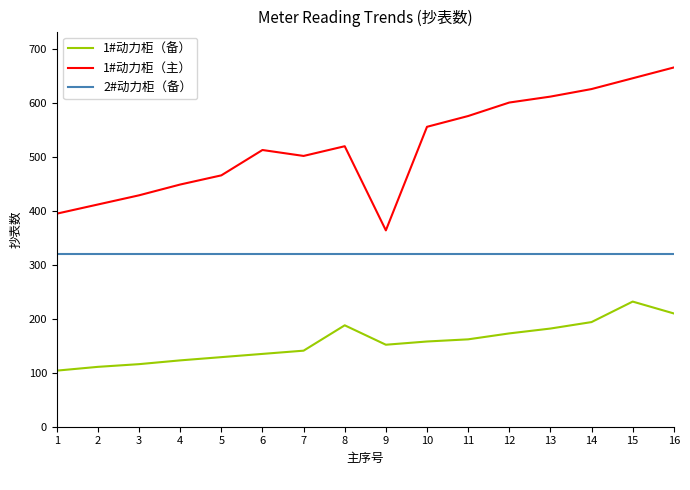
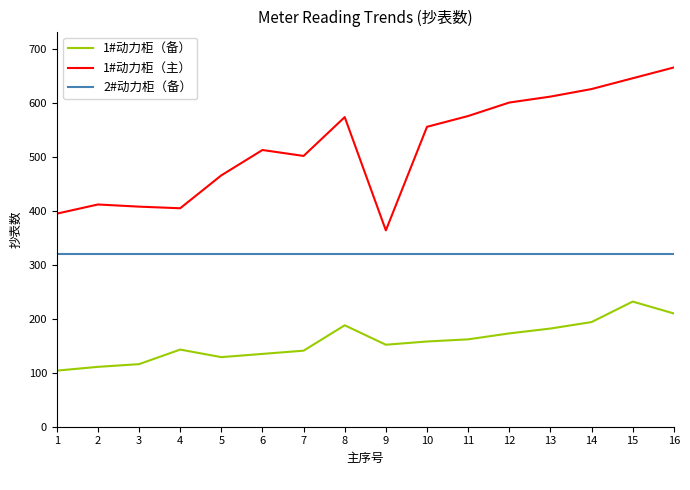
1#动力柜（主）, 3: 430 -> 410
1#动力柜（备）, 4: 120 -> 140
1#动力柜（主）, 4: 450 -> 410
1#动力柜（主）, 8: 520 -> 570
